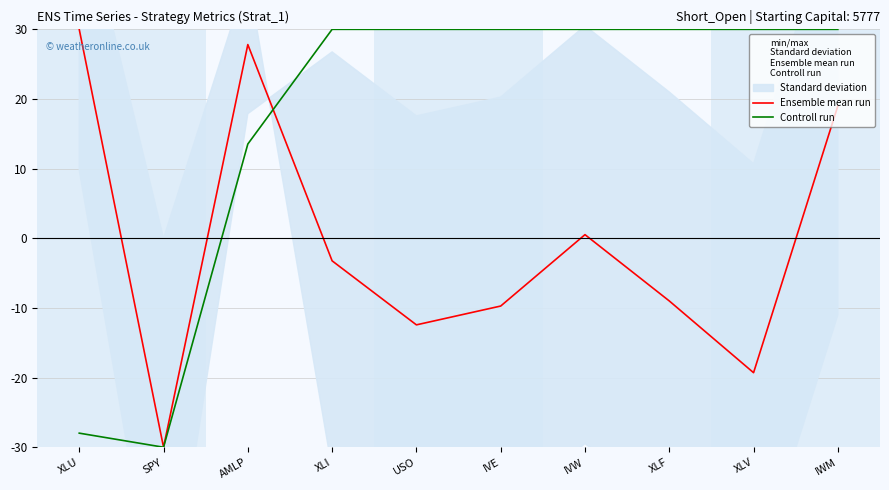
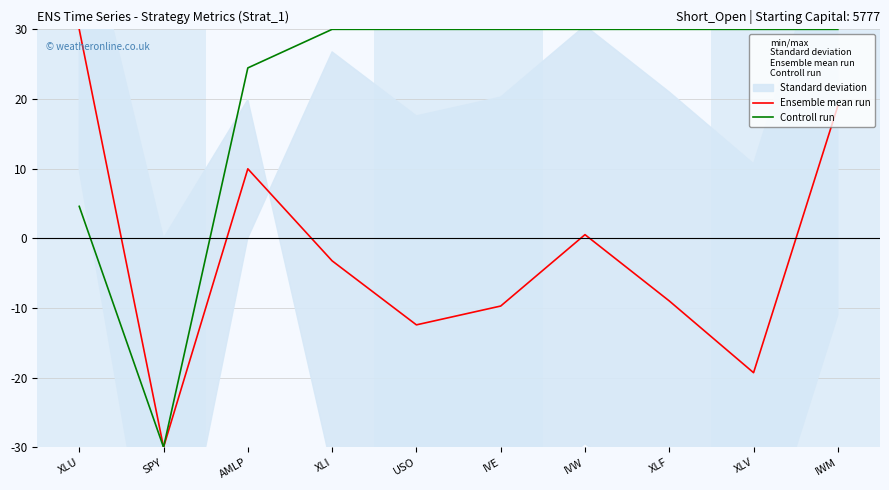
Controll run, XLU: -28 -> 5
Ensemble mean run, AMLP: 28 -> 10
Controll run, AMLP: 14 -> 24
